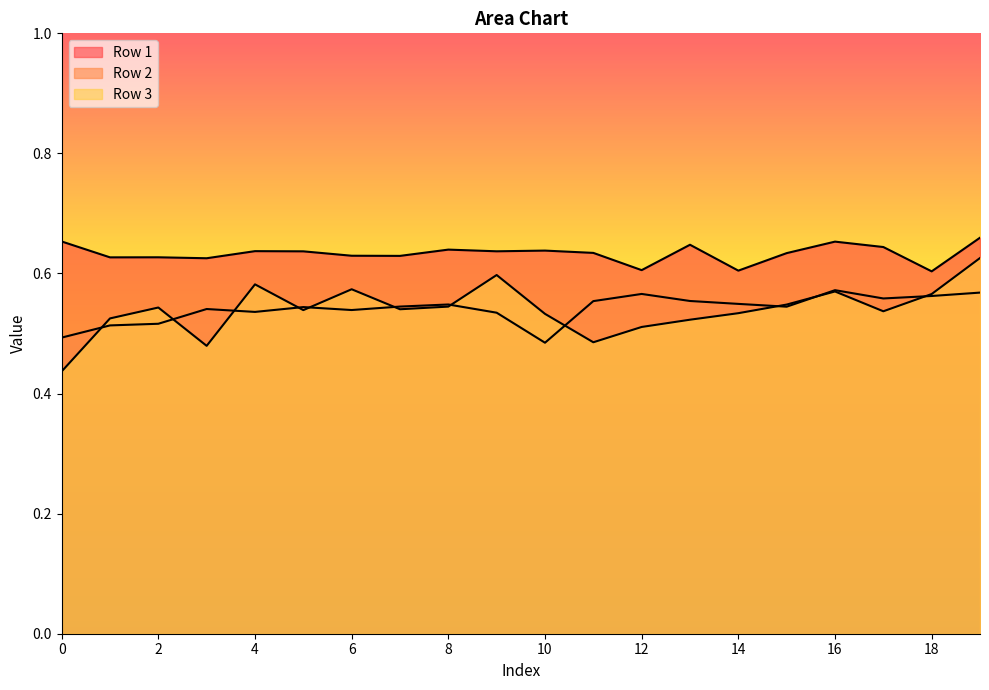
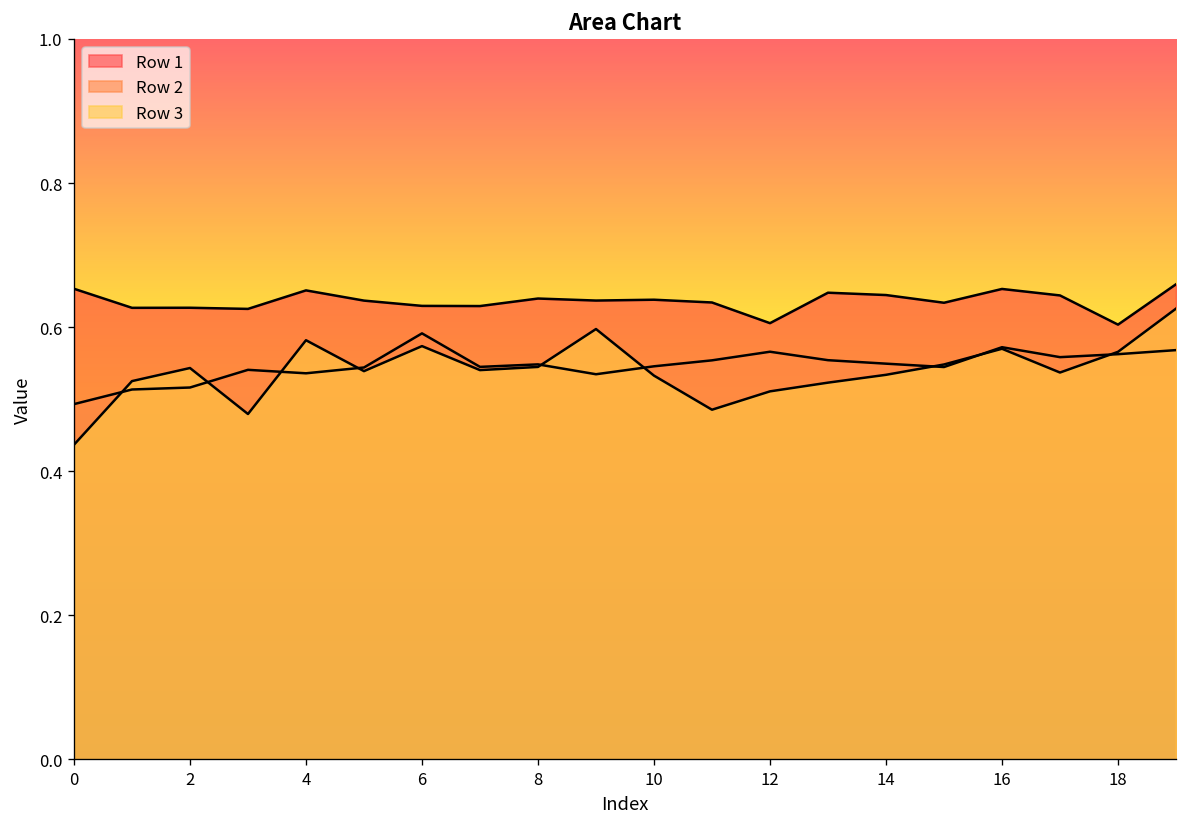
Row 1, 4: 0.64 -> 0.65
Row 2, 6: 0.54 -> 0.59
Row 2, 10: 0.48 -> 0.55
Row 1, 14: 0.60 -> 0.64
